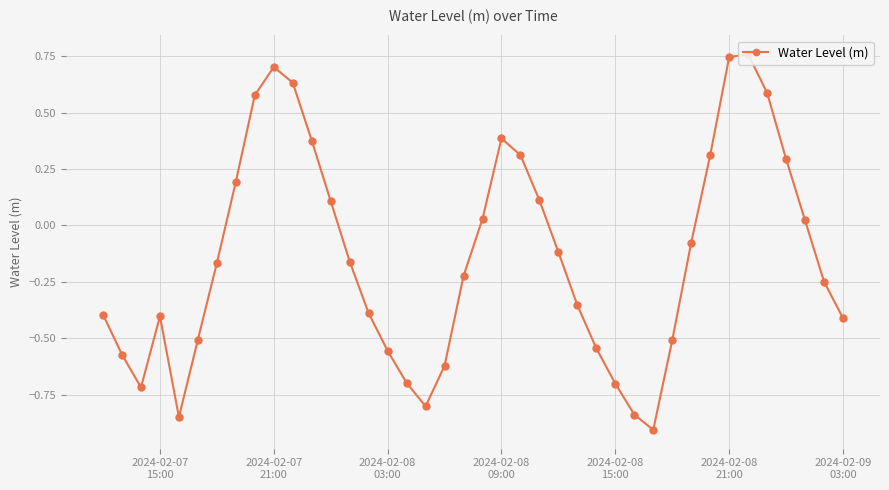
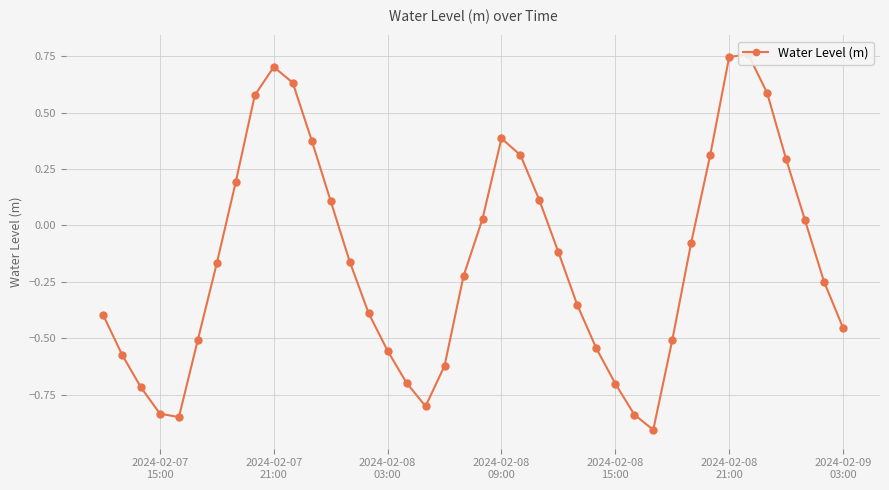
2024-02-07 15:00: -0.40 -> -0.84
2024-02-09 03:00: -0.41 -> -0.45
